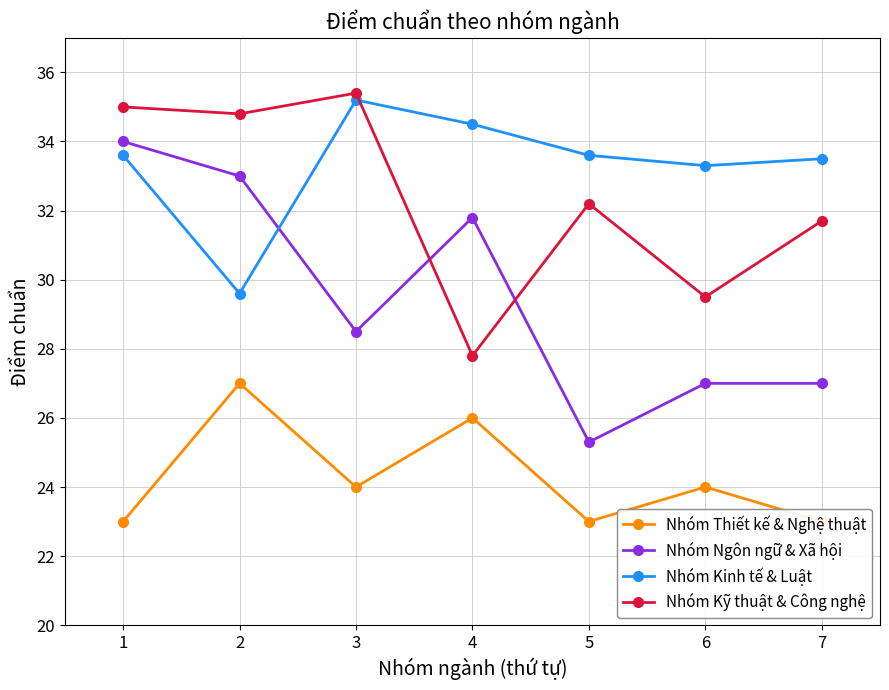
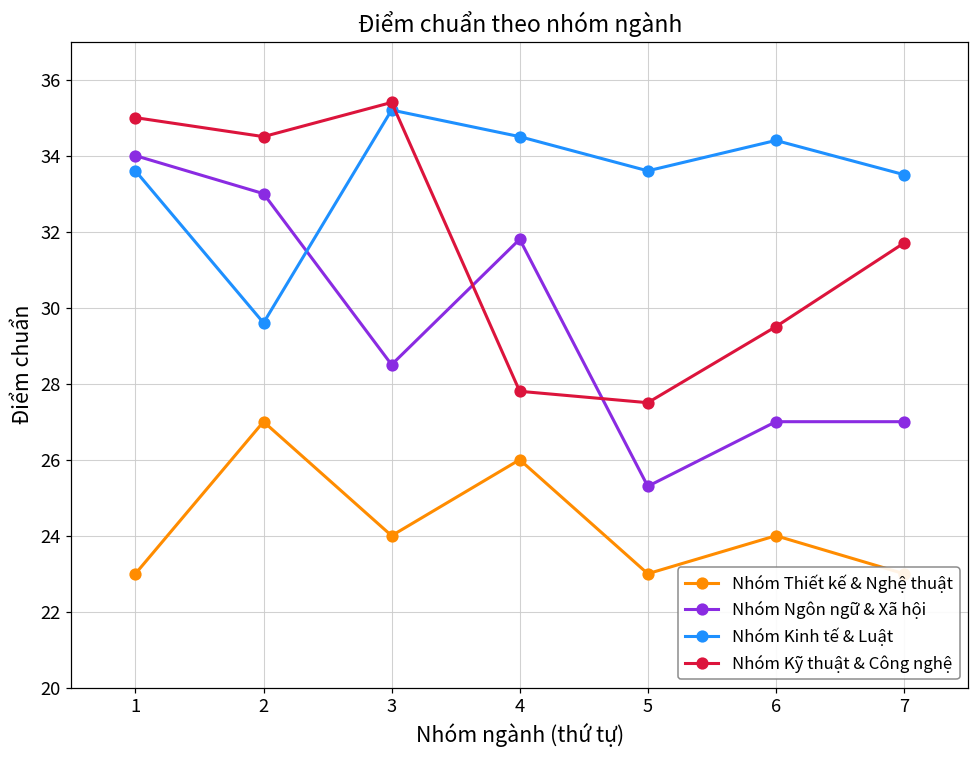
Nhóm Kỹ thuật & Công nghệ, 2: 34.8 -> 34.5
Nhóm Kỹ thuật & Công nghệ, 5: 32.2 -> 27.5
Nhóm Kinh tế & Luật, 6: 33.3 -> 34.4
